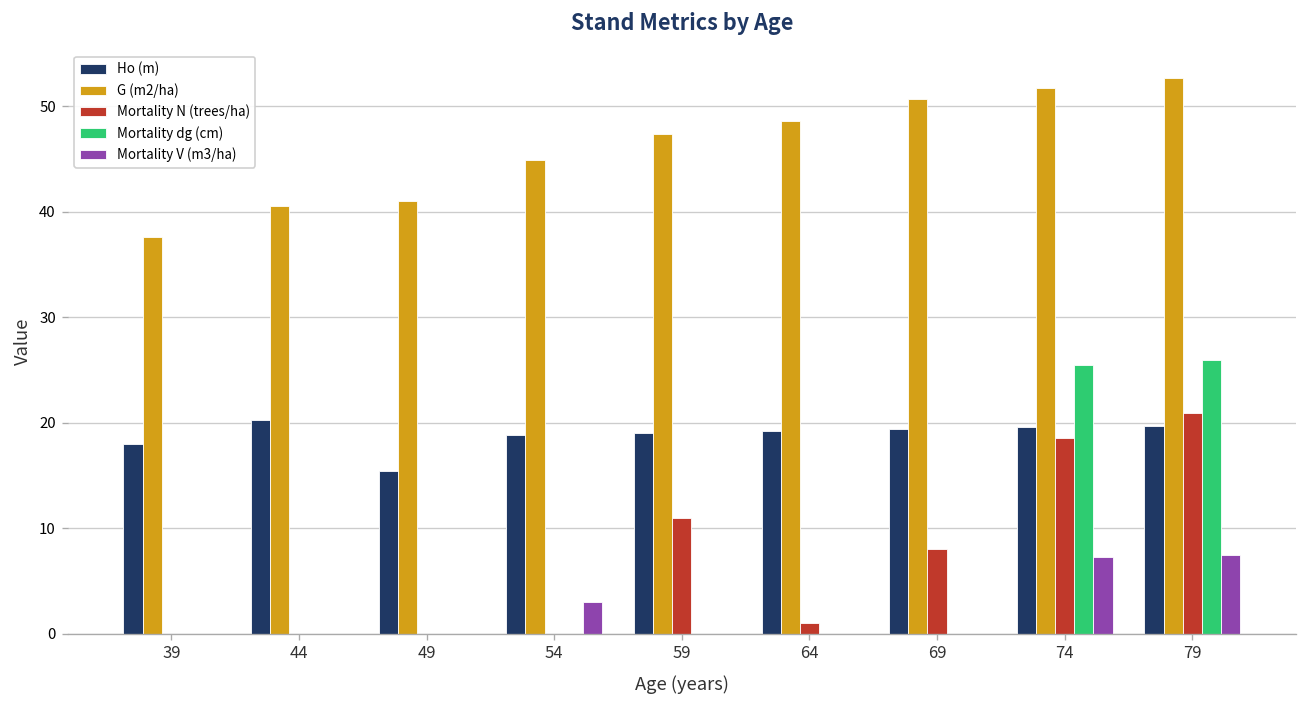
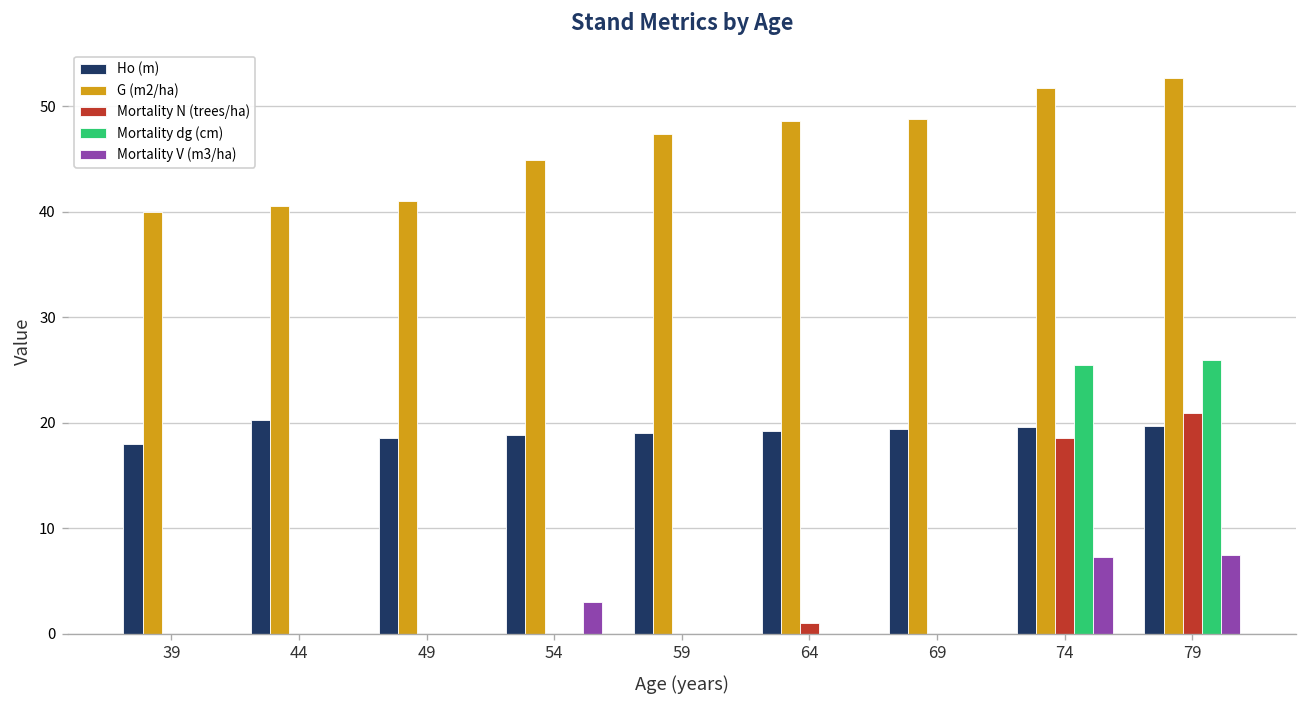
G (m2/ha), 39: 38 -> 40
Ho (m), 49: 15 -> 19
Mortality N (trees/ha), 59: 11 -> 0
G (m2/ha), 69: 51 -> 49
Mortality N (trees/ha), 69: 8 -> 0
